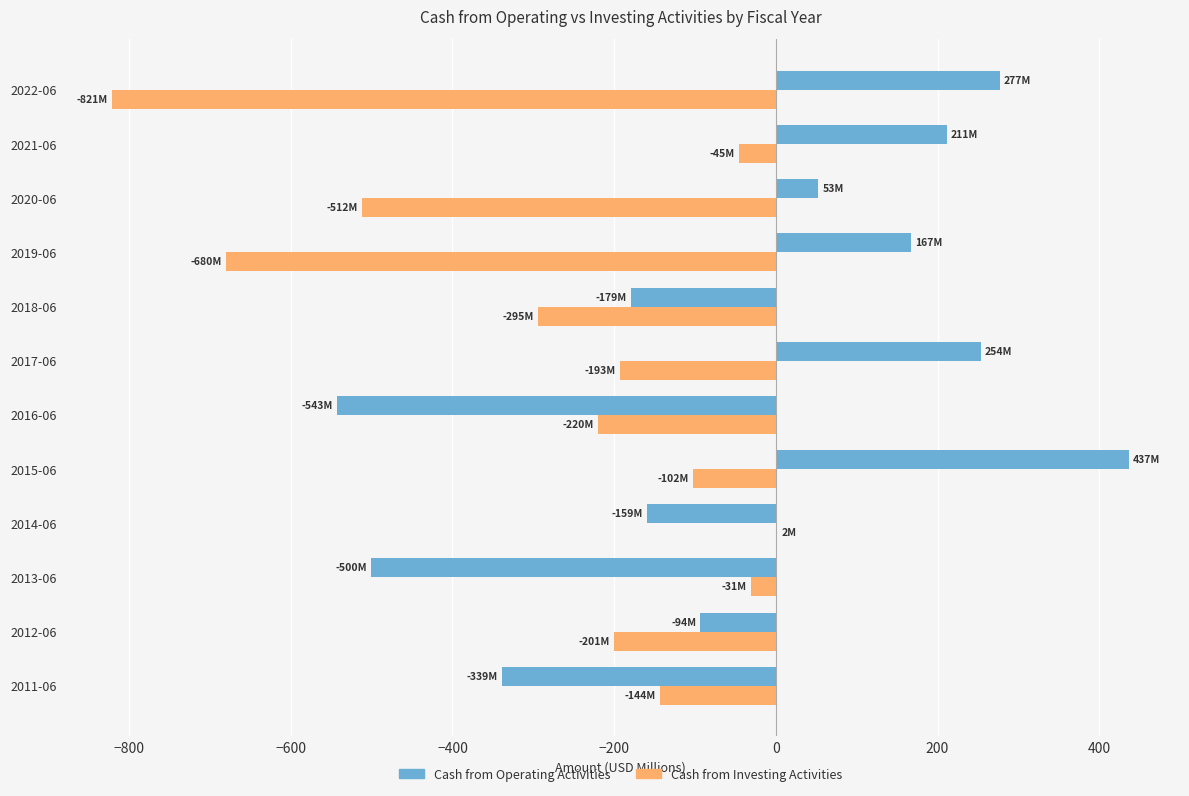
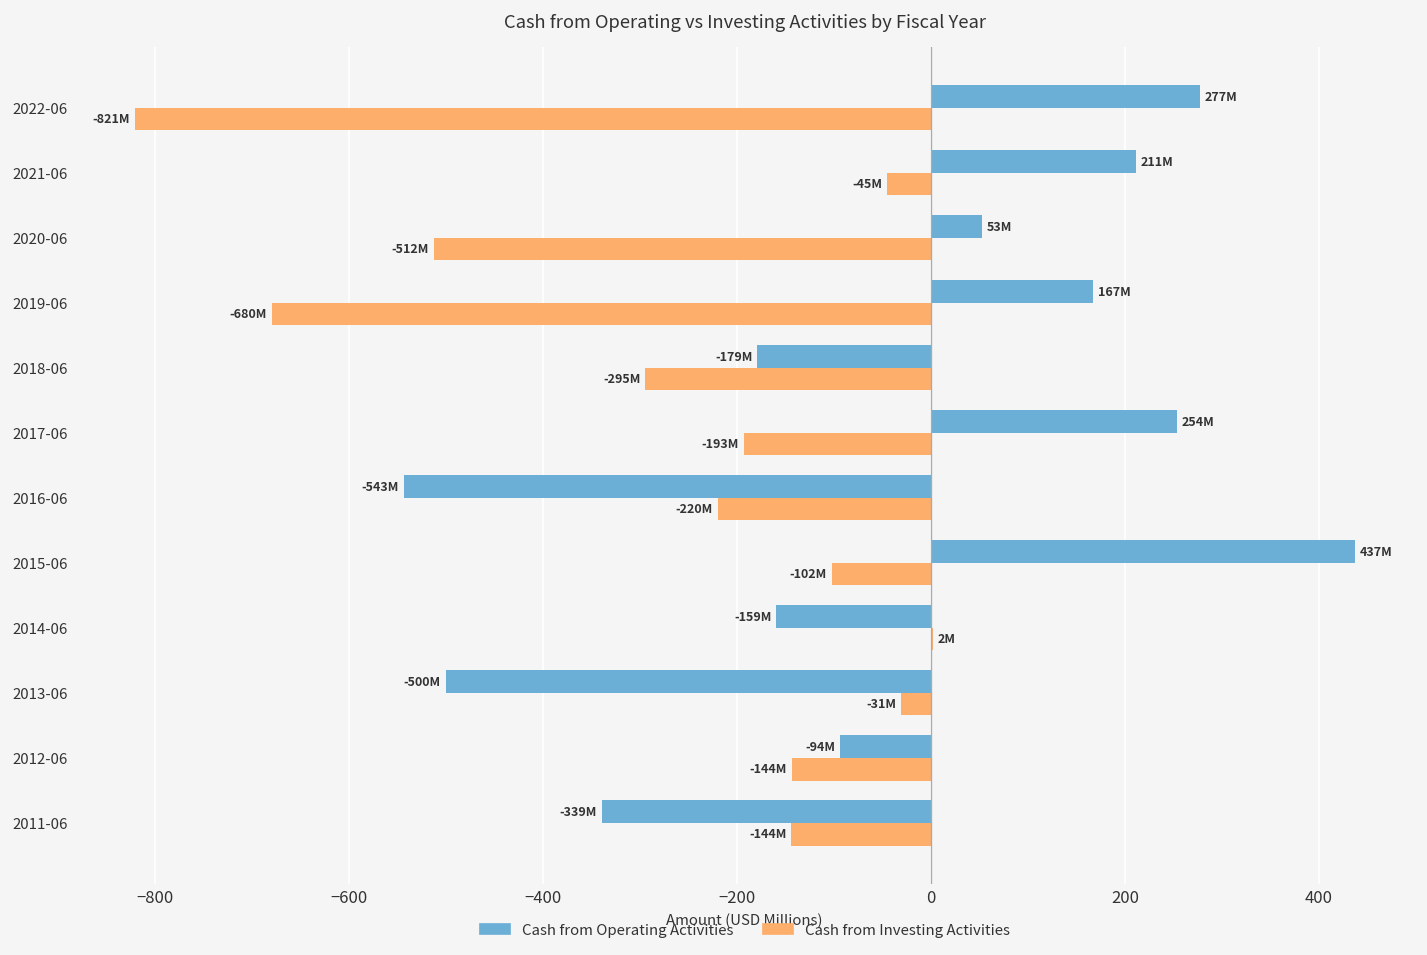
Cash from Investing Activities, 2012-06: -201M -> -144M
